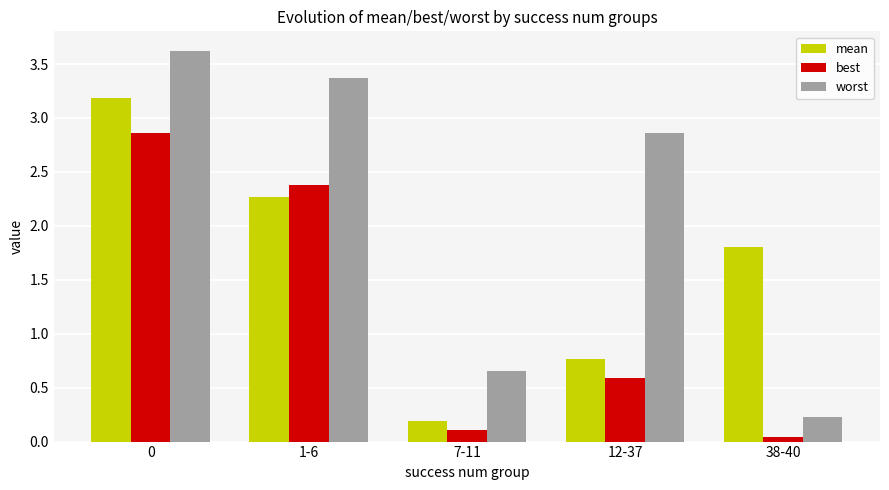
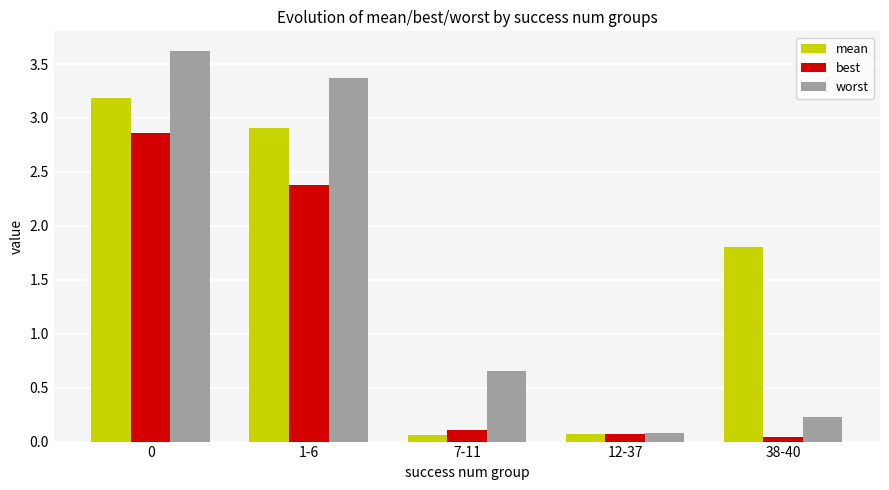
mean, 1-6: 2.26 -> 2.91
mean, 7-11: 0.19 -> 0.07
mean, 12-37: 0.76 -> 0.07
best, 12-37: 0.59 -> 0.07
worst, 12-37: 2.86 -> 0.08
